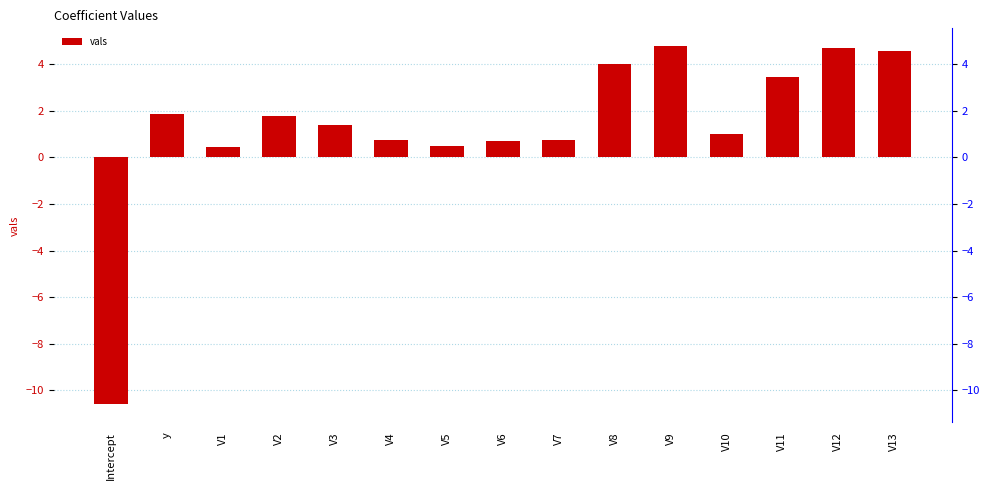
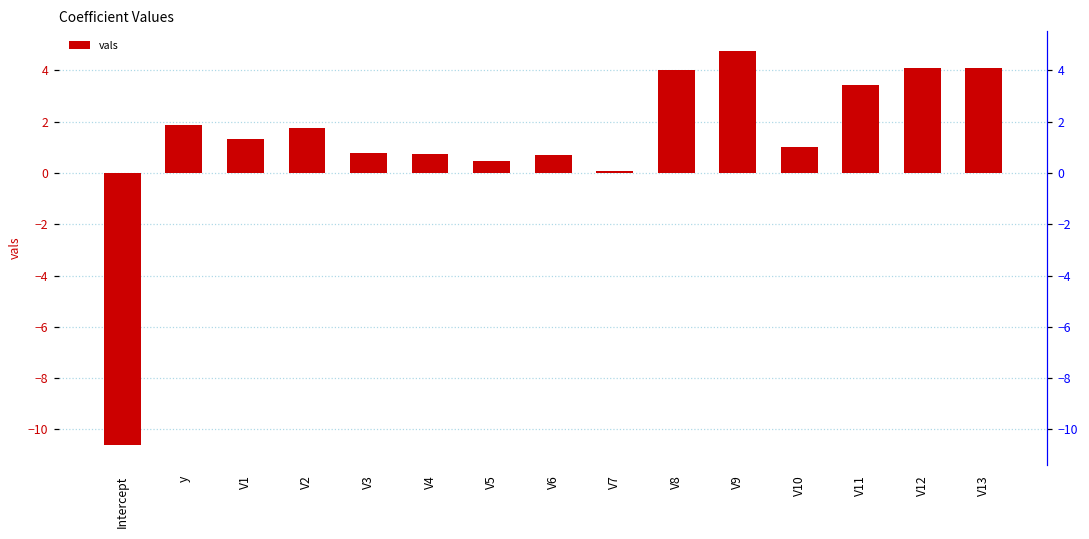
V1: 0.4 -> 1.3
V3: 1.4 -> 0.8
V7: 0.7 -> 0.1
V12: 4.7 -> 4.1
V13: 4.6 -> 4.1
